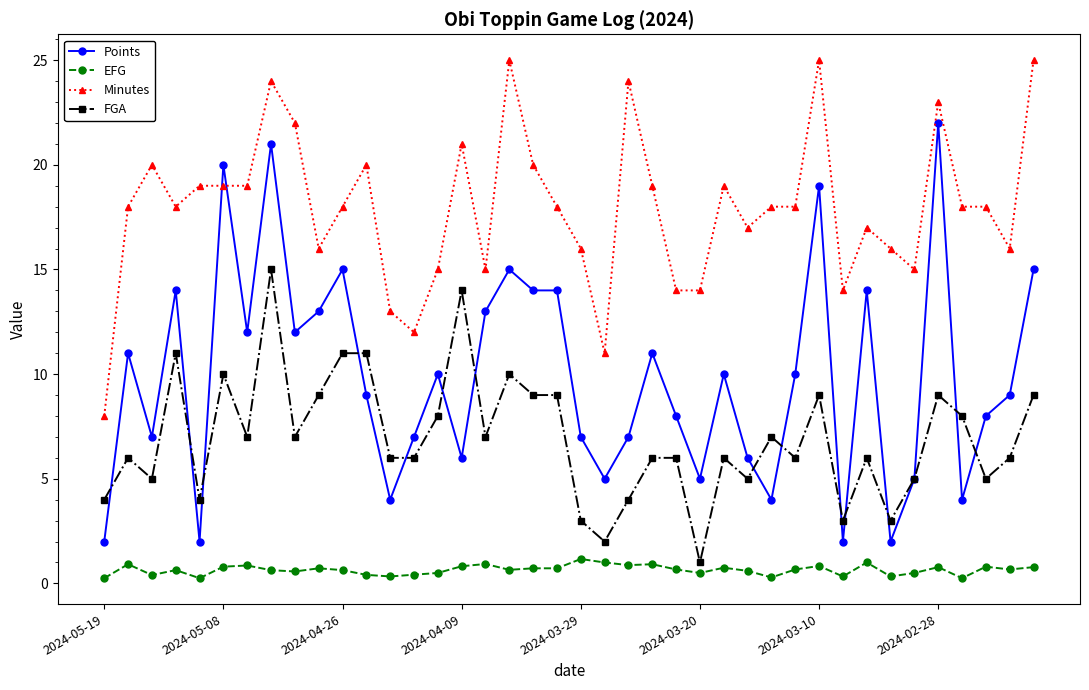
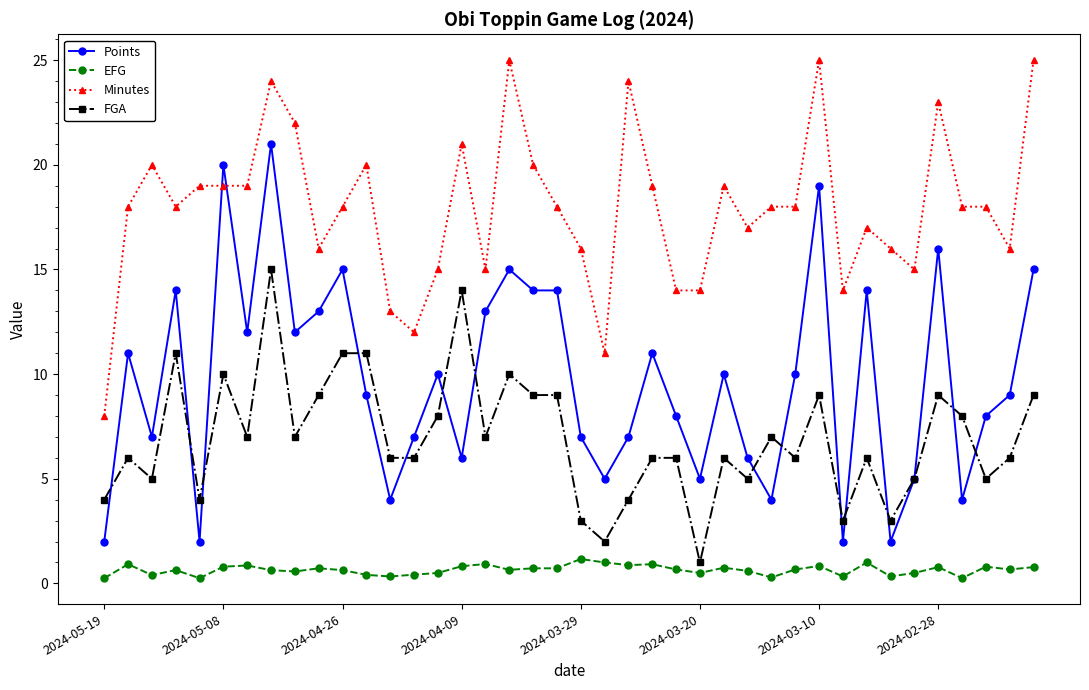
Points, 2024-02-28: 22 -> 16
